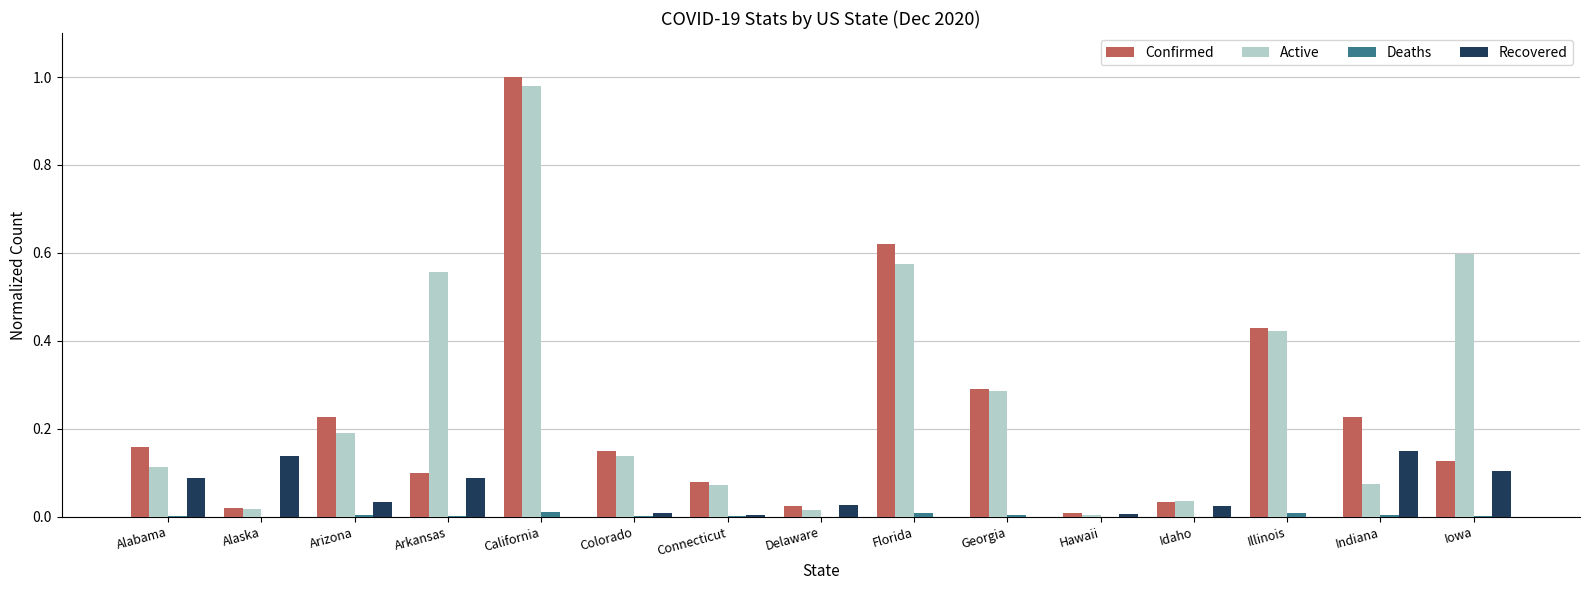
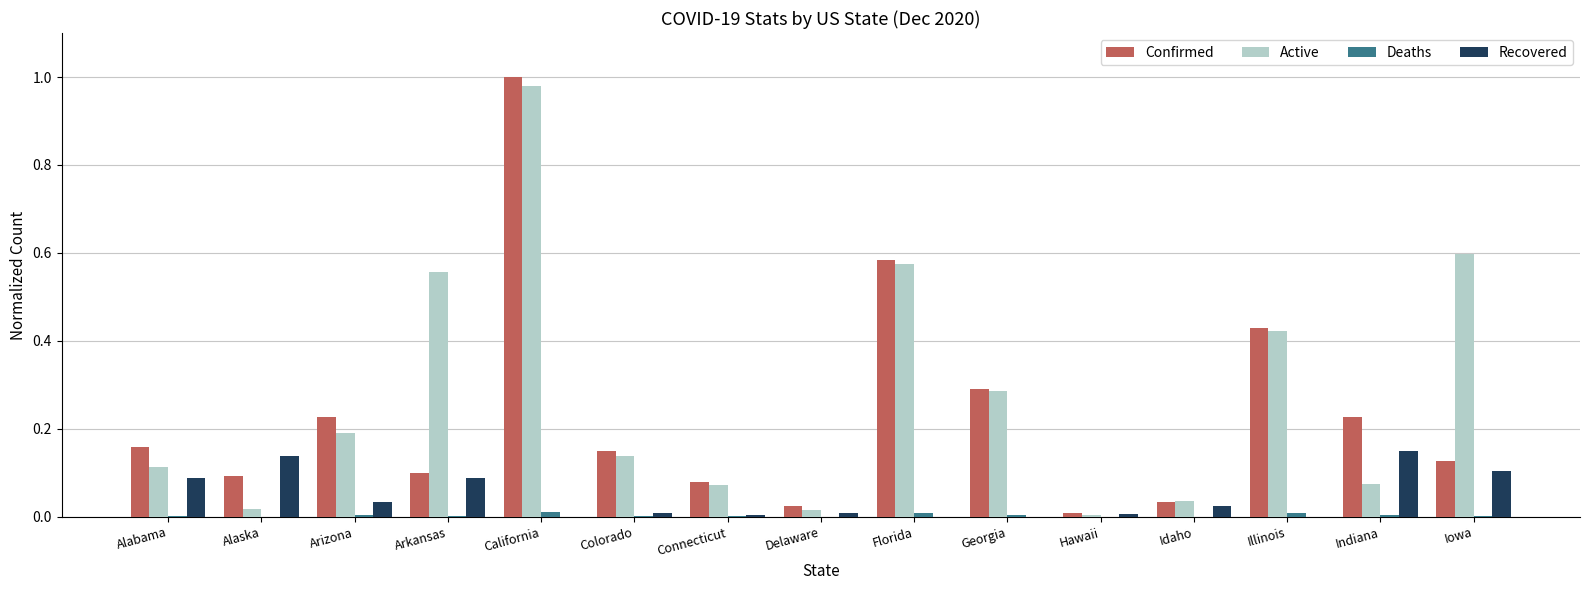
Confirmed, Alaska: 0.02 -> 0.09
Recovered, Delaware: 0.03 -> 0.01
Confirmed, Florida: 0.62 -> 0.58
